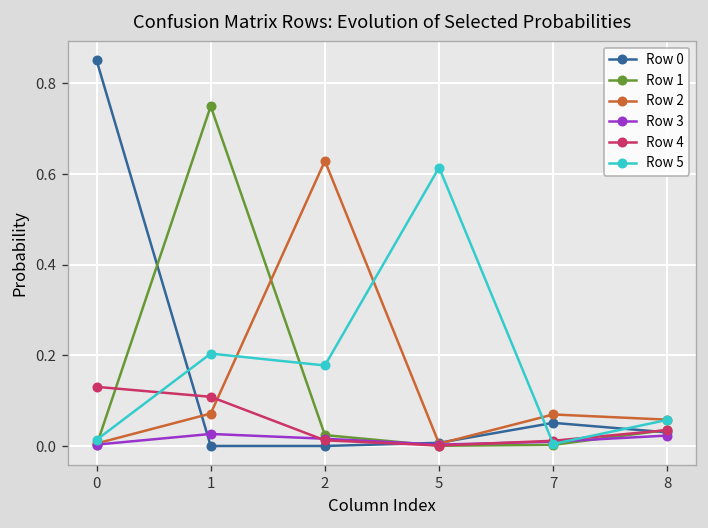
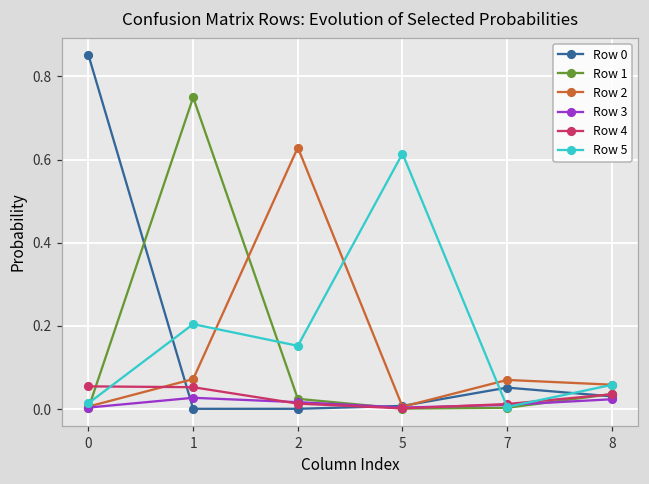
Row 4, 0: 0.13 -> 0.05
Row 4, 1: 0.11 -> 0.05
Row 5, 2: 0.18 -> 0.15
